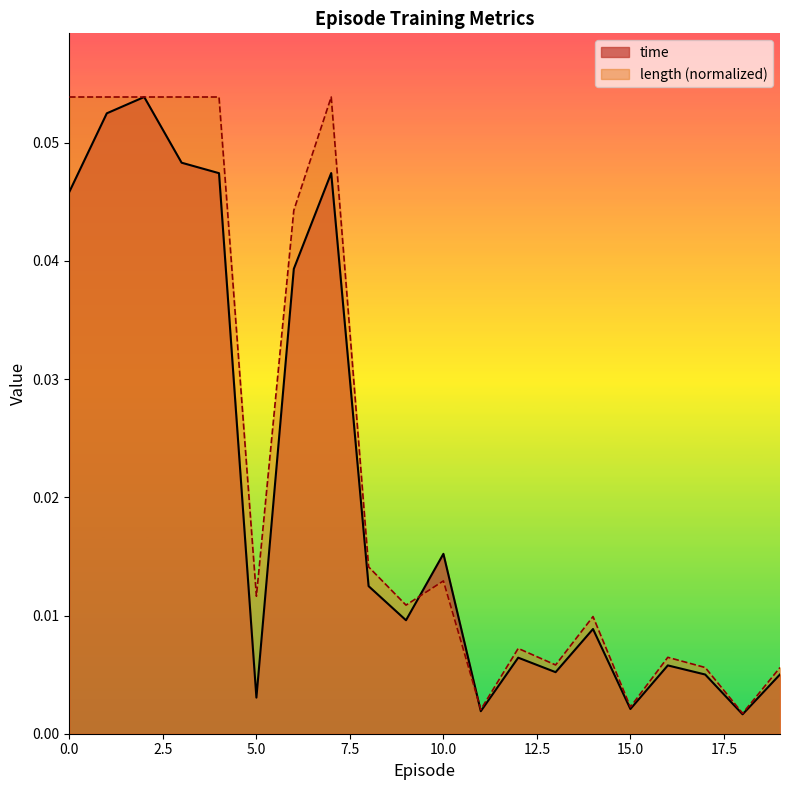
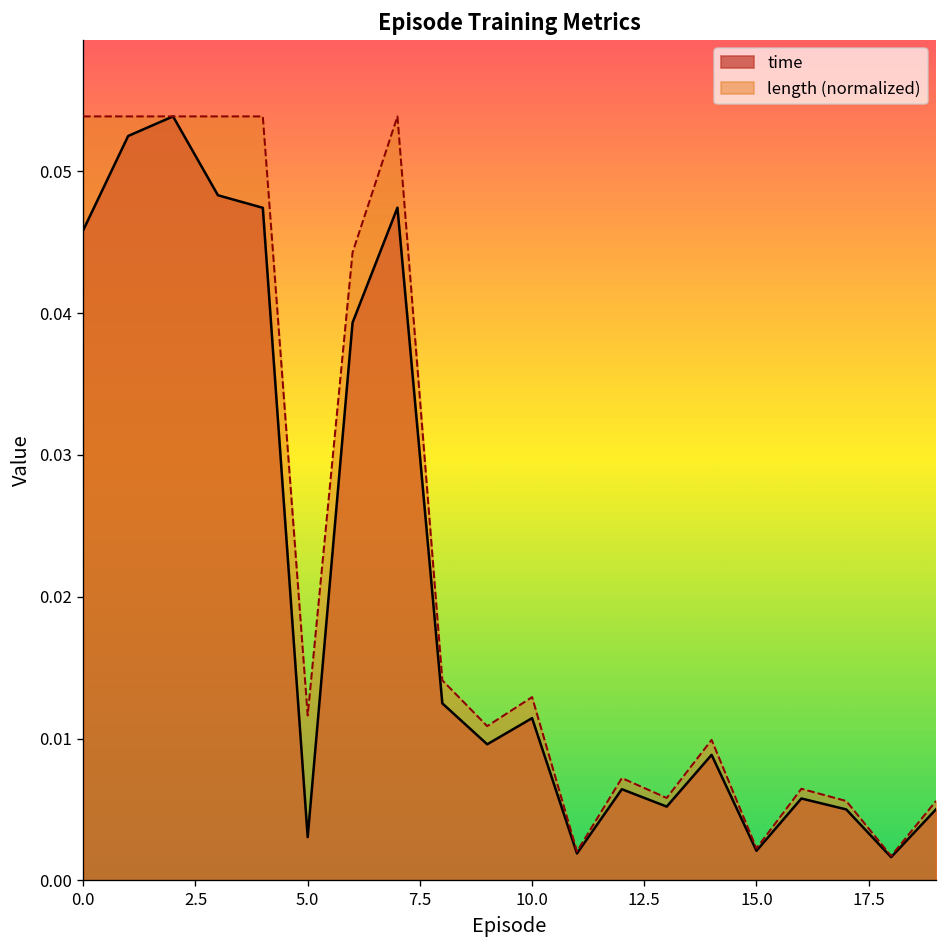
time, 10.0: 0.0152 -> 0.0114
